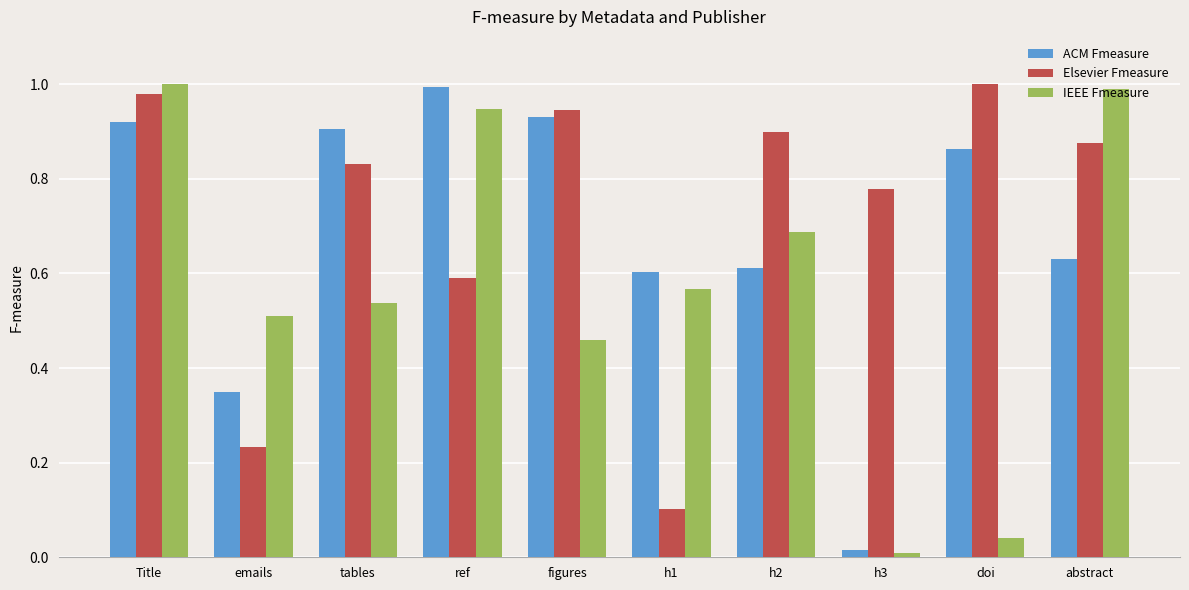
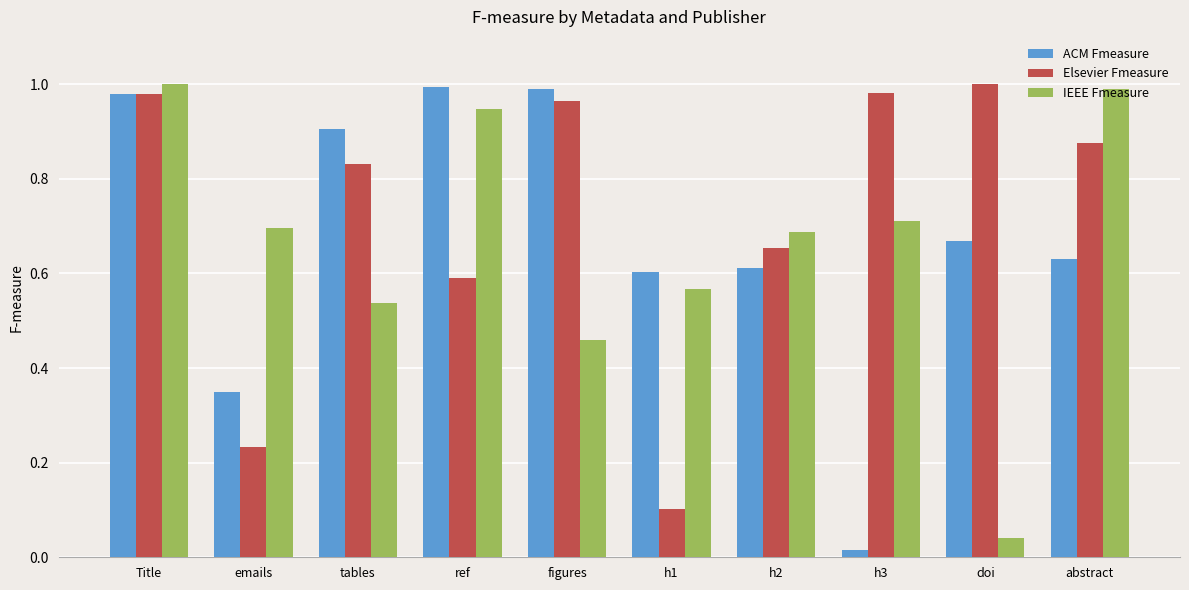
ACM Fmeasure, Title: 0.92 -> 0.98
IEEE Fmeasure, emails: 0.51 -> 0.70
ACM Fmeasure, figures: 0.93 -> 0.99
Elsevier Fmeasure, figures: 0.95 -> 0.96
Elsevier Fmeasure, h2: 0.90 -> 0.65
Elsevier Fmeasure, h3: 0.78 -> 0.98
IEEE Fmeasure, h3: 0.01 -> 0.71
ACM Fmeasure, doi: 0.86 -> 0.67
